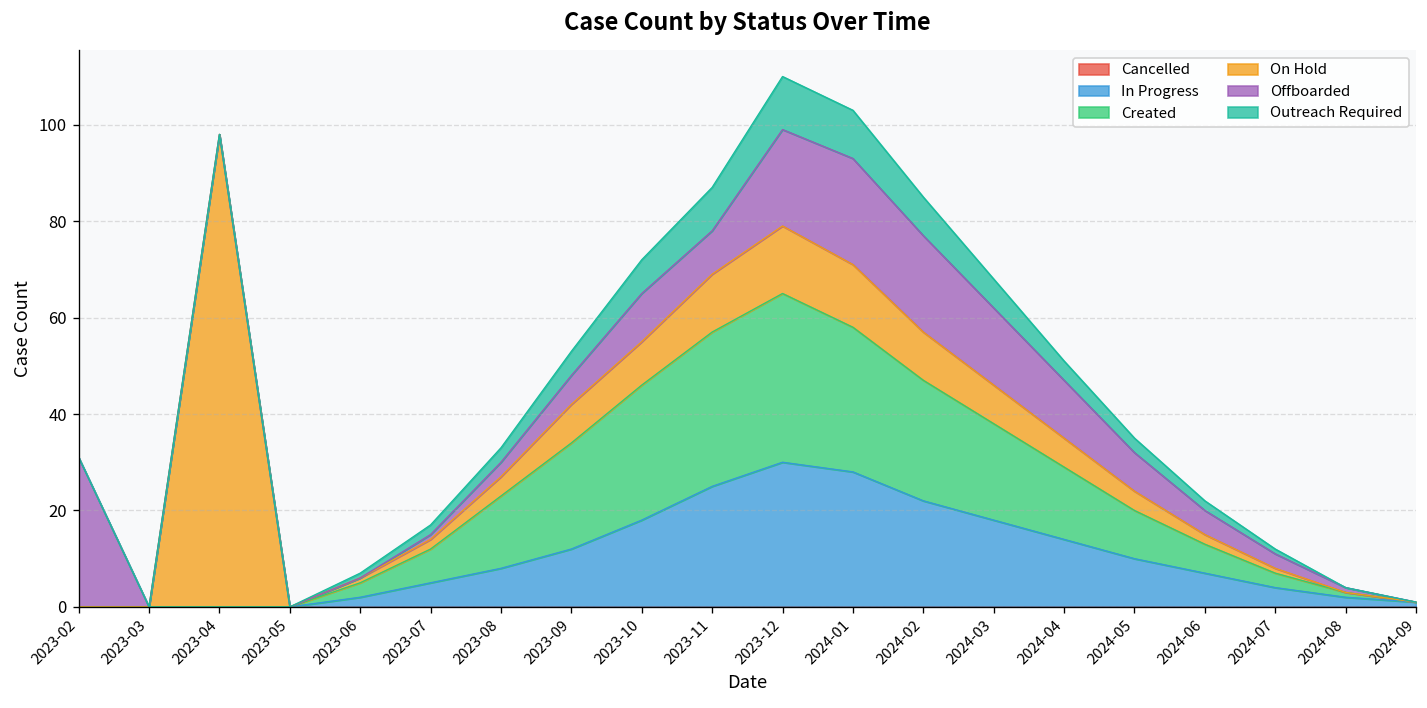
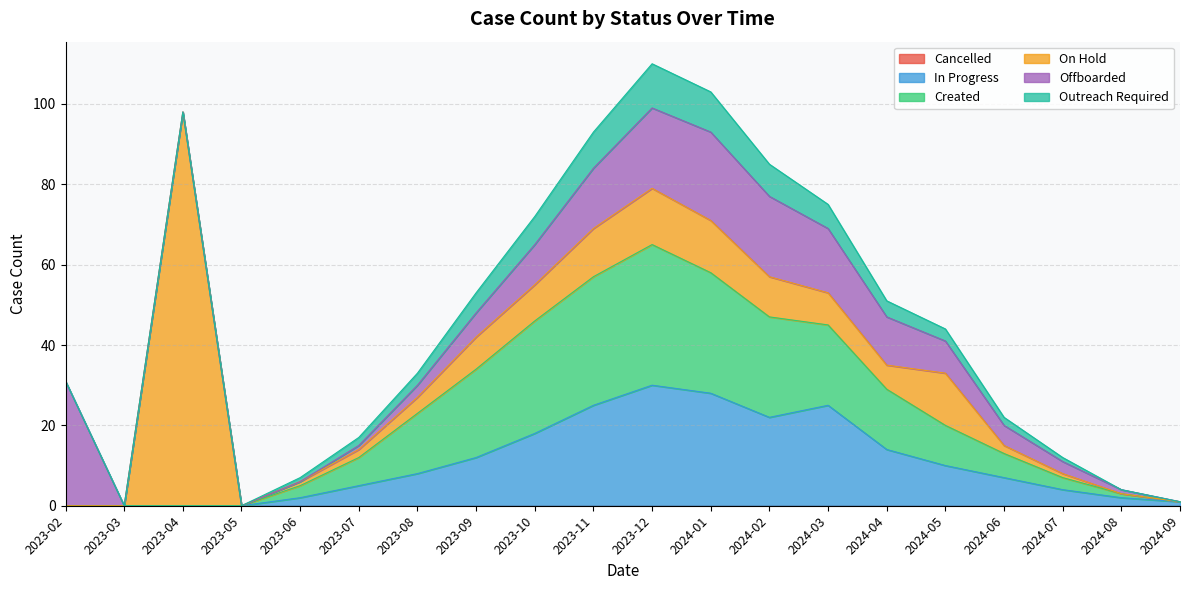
Offboarded, 2023-11: 9 -> 15
In Progress, 2024-03: 18 -> 25
On Hold, 2024-05: 4 -> 13
